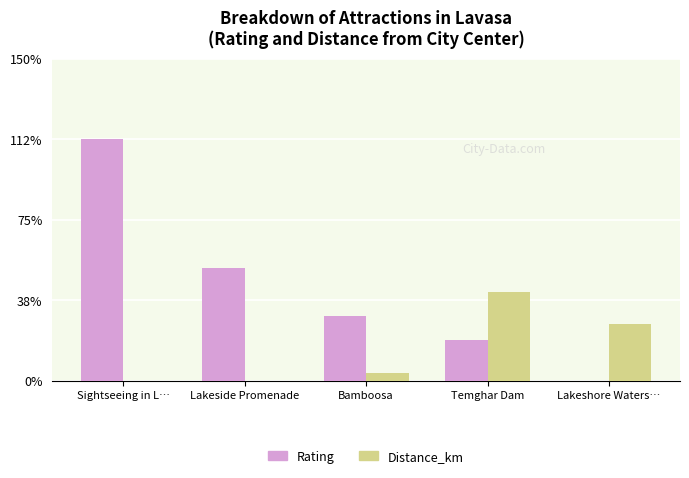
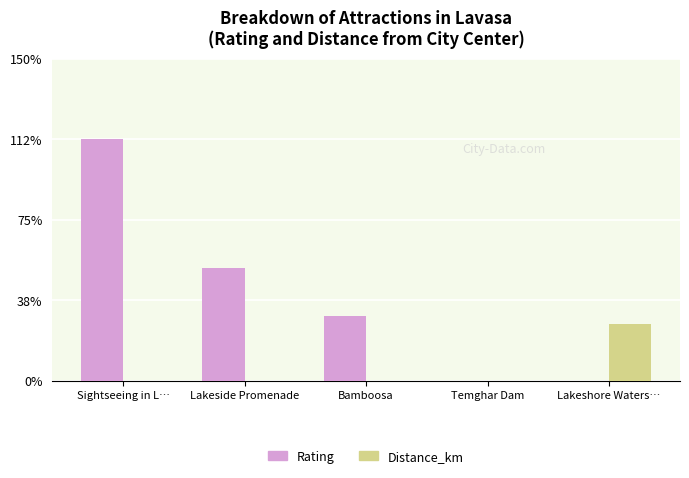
Distance_km, Bamboosa: 4% -> 0%
Rating, Temghar Dam: 19% -> 0%
Distance_km, Temghar Dam: 41% -> 0%
